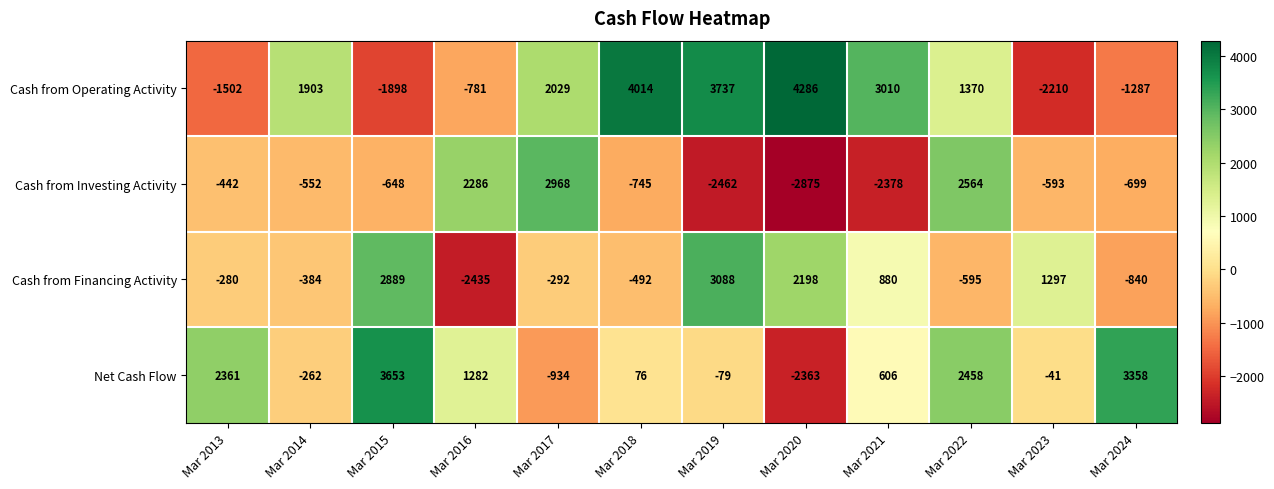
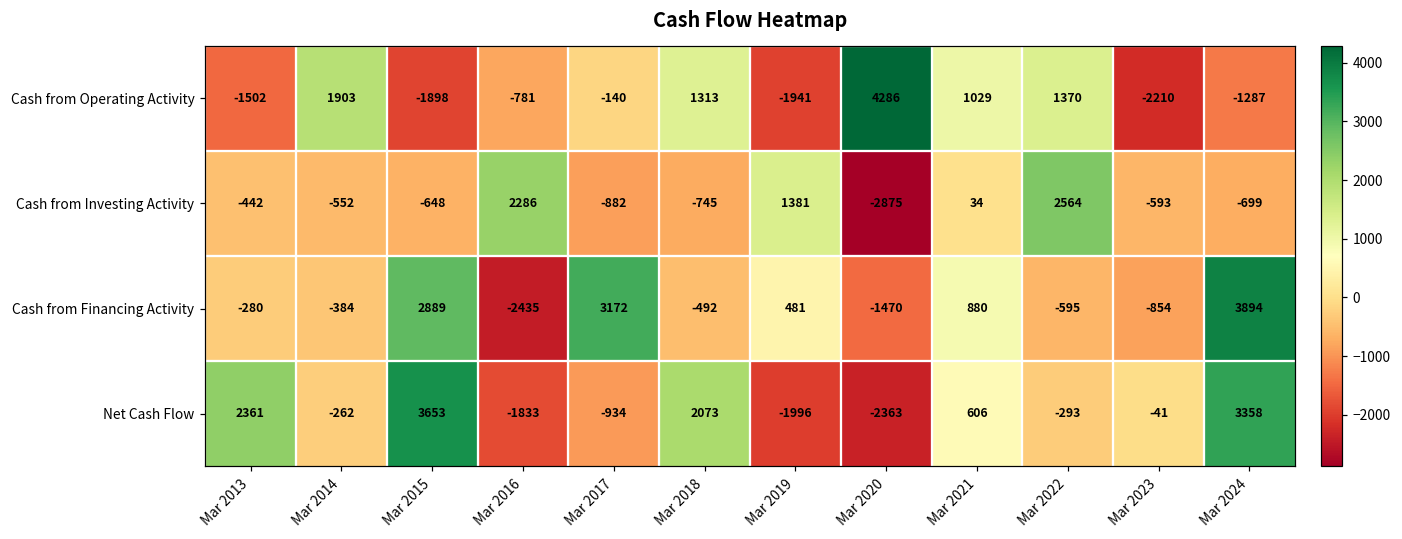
Cash from Operating Activity, Mar 2017: 2029 -> -140
Cash from Operating Activity, Mar 2018: 4014 -> 1313
Cash from Operating Activity, Mar 2019: 3737 -> -1941
Cash from Operating Activity, Mar 2021: 3010 -> 1029
Cash from Investing Activity, Mar 2017: 2968 -> -882
Cash from Investing Activity, Mar 2019: -2462 -> 1381
Cash from Investing Activity, Mar 2021: -2378 -> 34
Cash from Financing Activity, Mar 2017: -292 -> 3172
Cash from Financing Activity, Mar 2019: 3088 -> 481
Cash from Financing Activity, Mar 2020: 2198 -> -1470
Cash from Financing Activity, Mar 2023: 1297 -> -854
Cash from Financing Activity, Mar 2024: -840 -> 3894
Net Cash Flow, Mar 2016: 1282 -> -1833
Net Cash Flow, Mar 2018: 76 -> 2073
Net Cash Flow, Mar 2019: -79 -> -1996
Net Cash Flow, Mar 2022: 2458 -> -293
